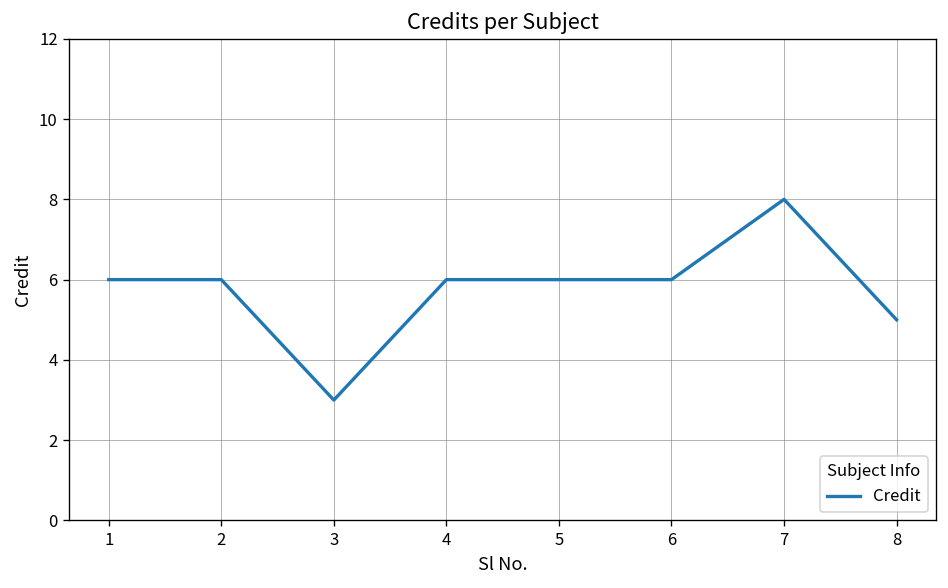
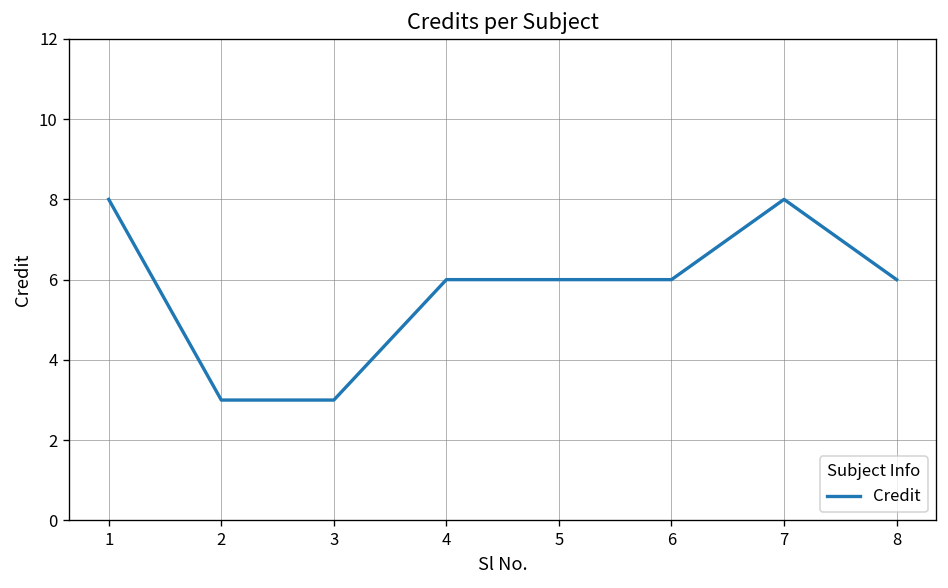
1: 6 -> 8
2: 6 -> 3
8: 5 -> 6
